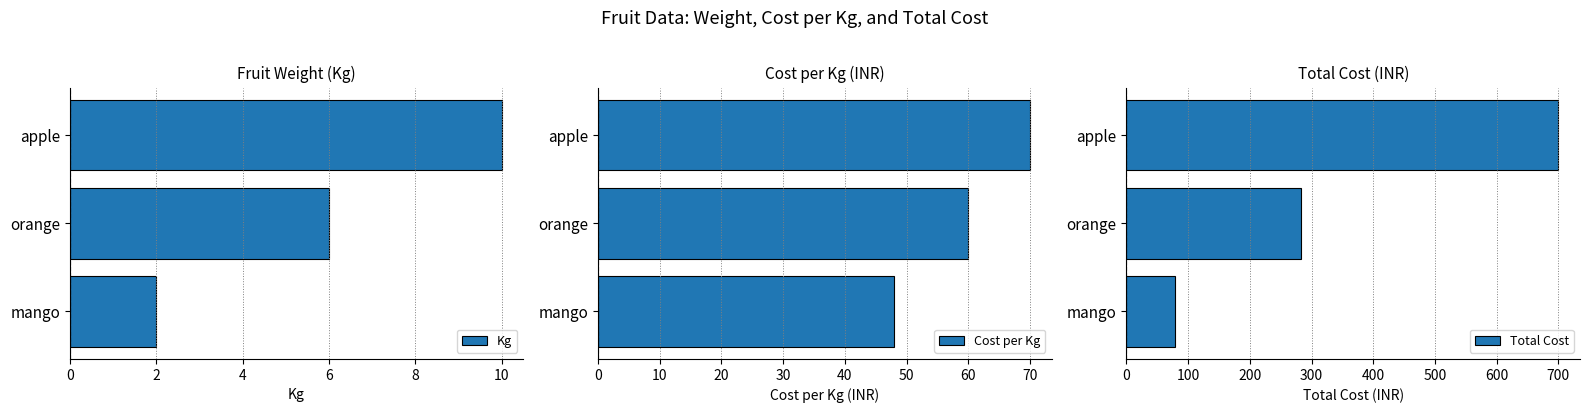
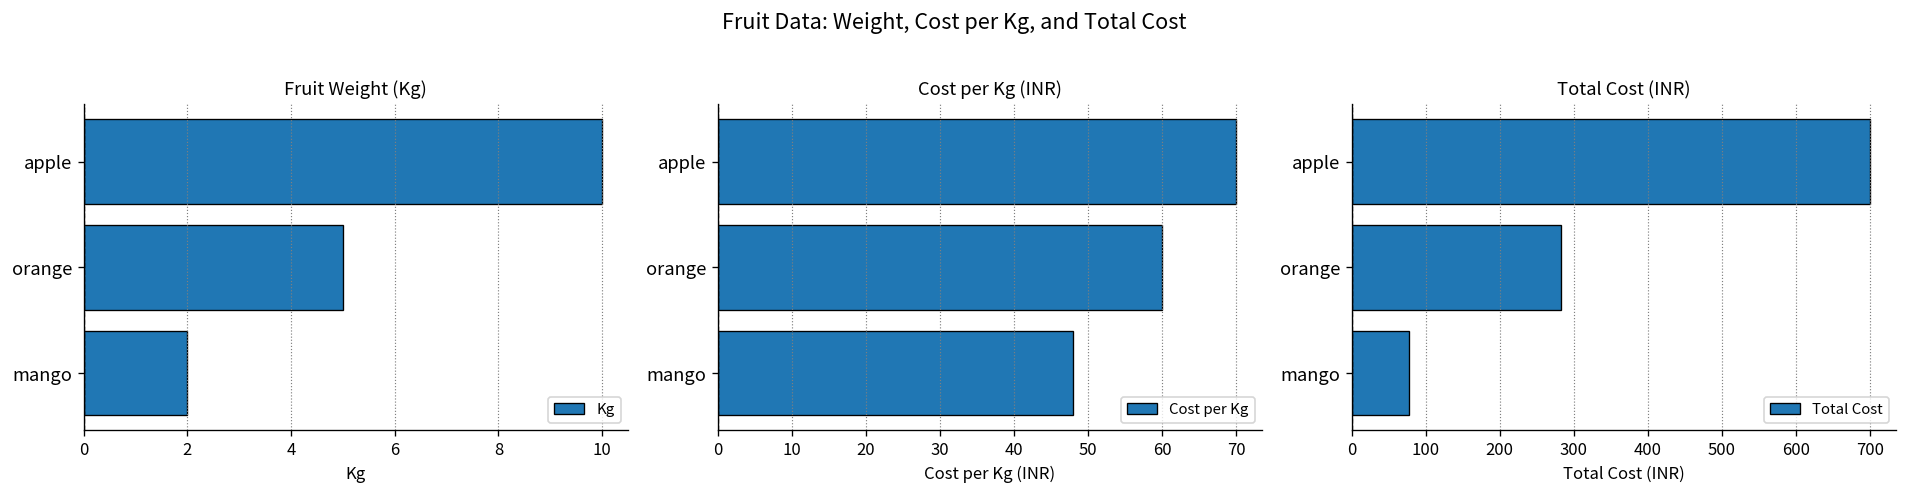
Fruit Weight (Kg), orange: 6 -> 5
